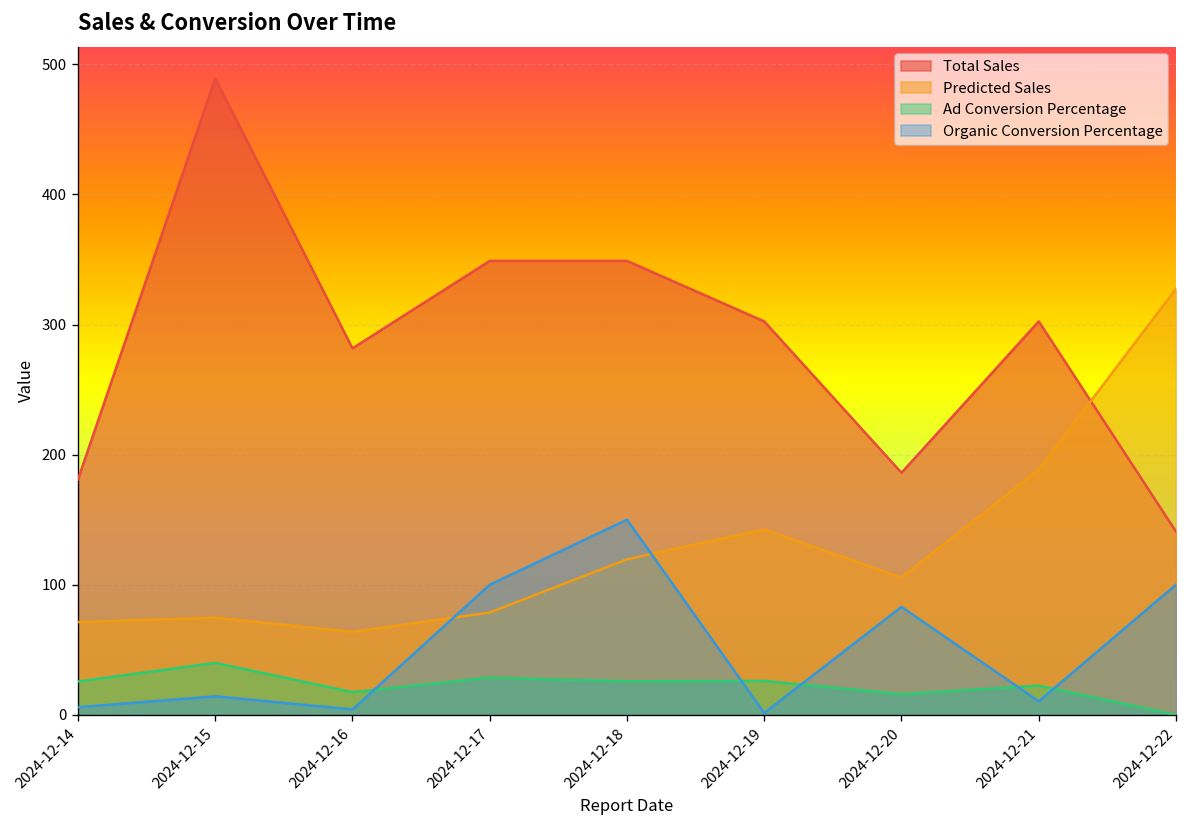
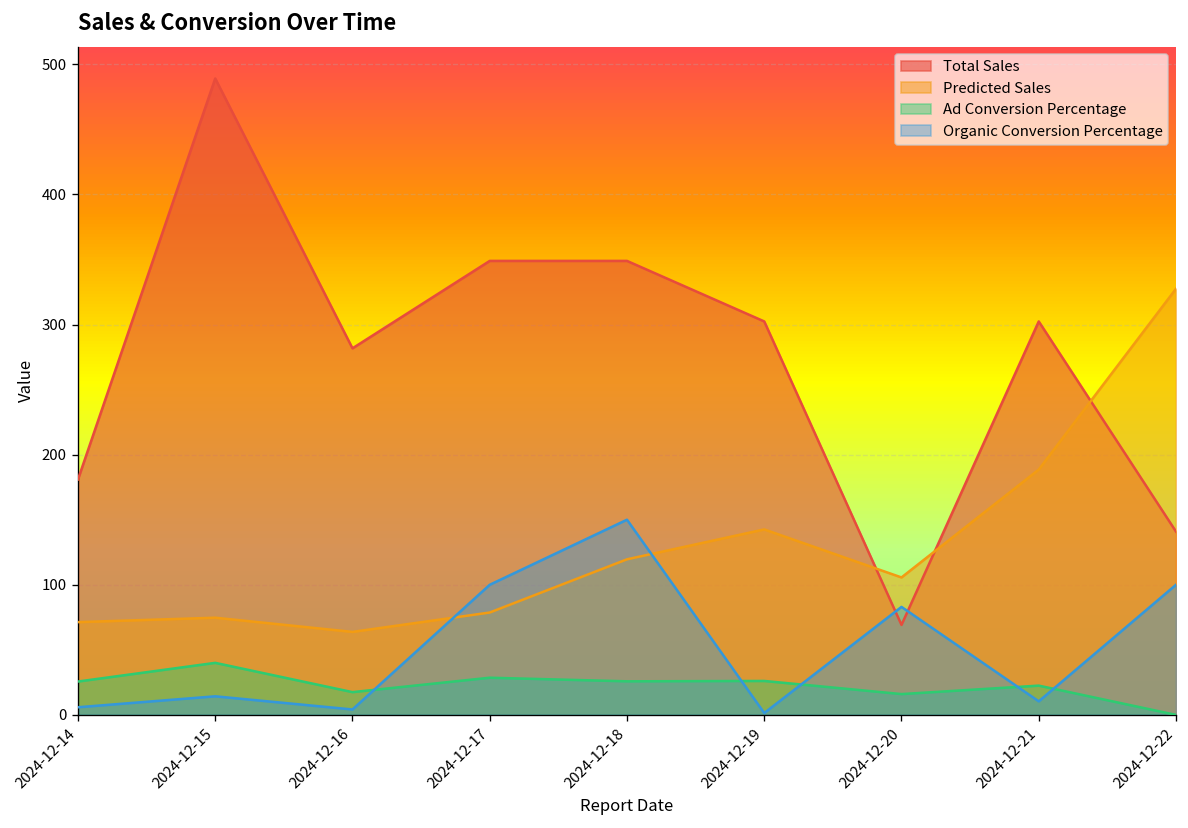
Total Sales, 2024-12-20: 186 -> 69
